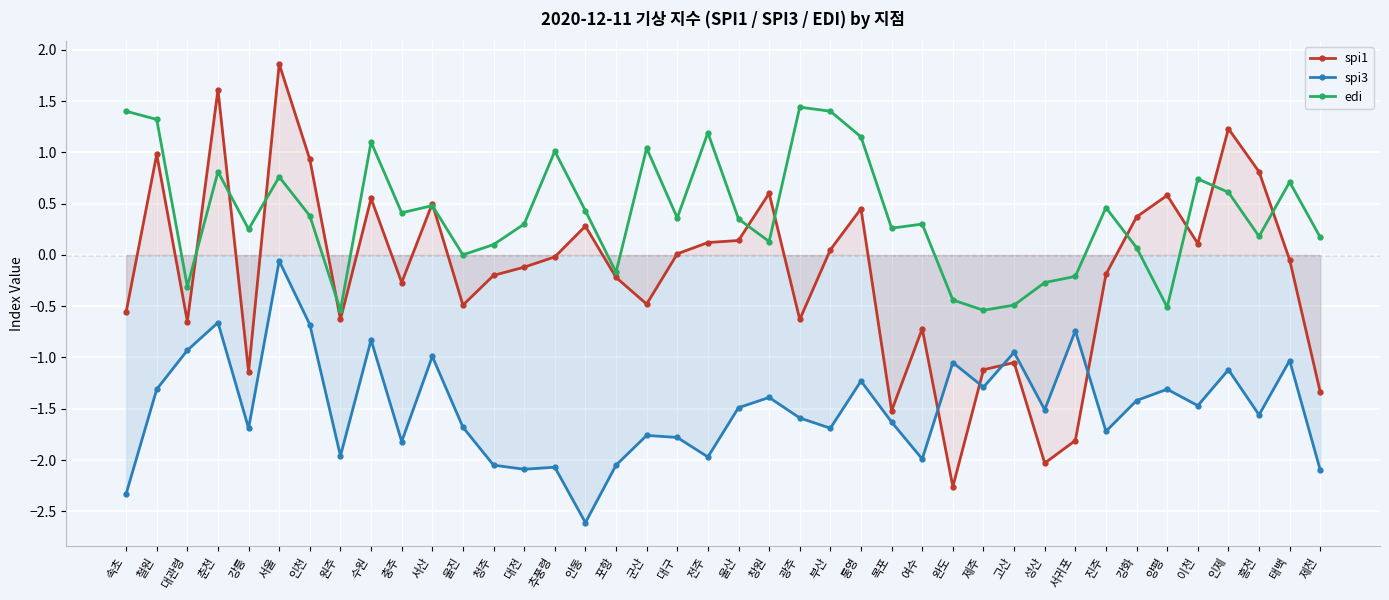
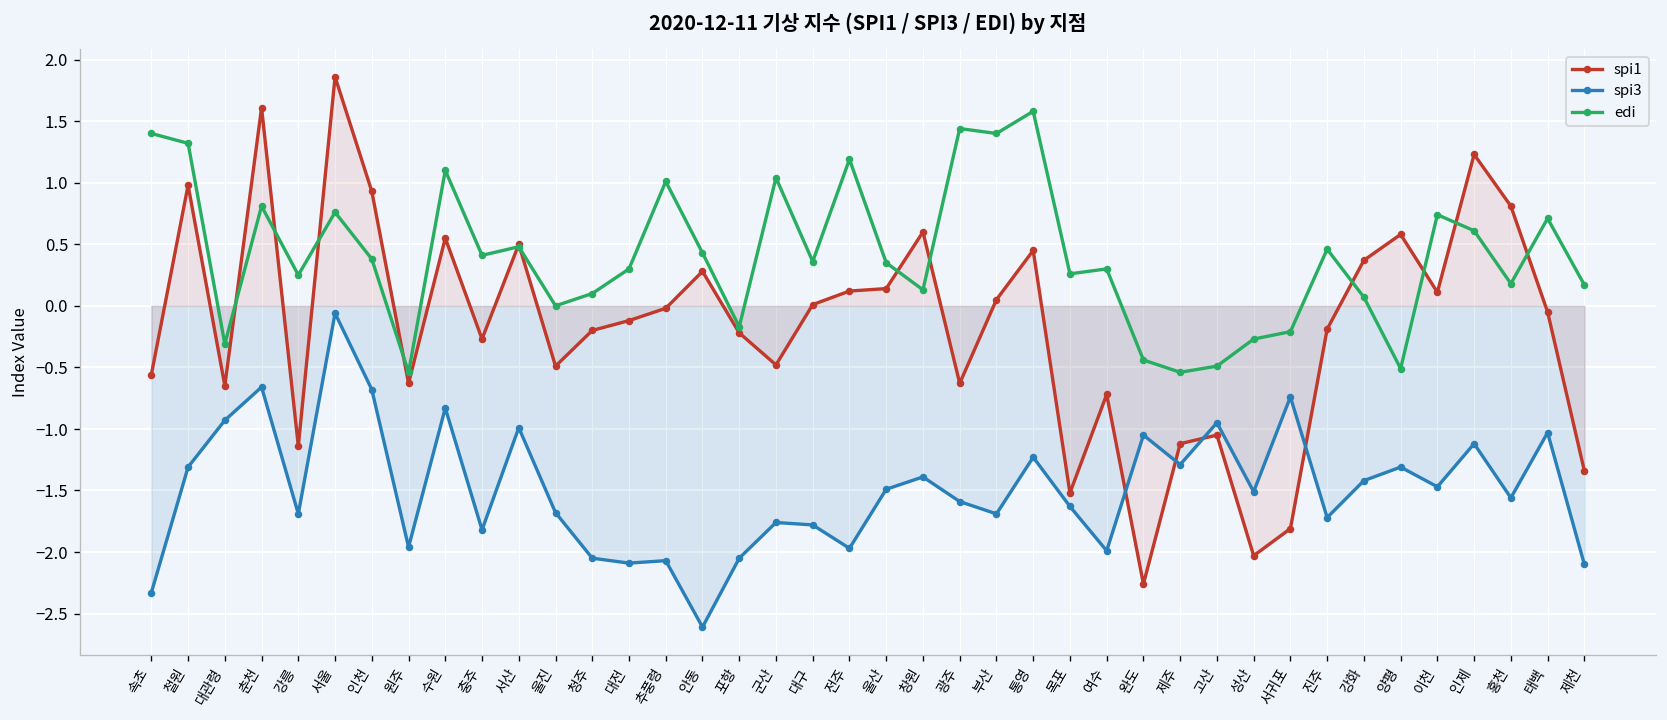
edi, 통영: 1.15 -> 1.58
